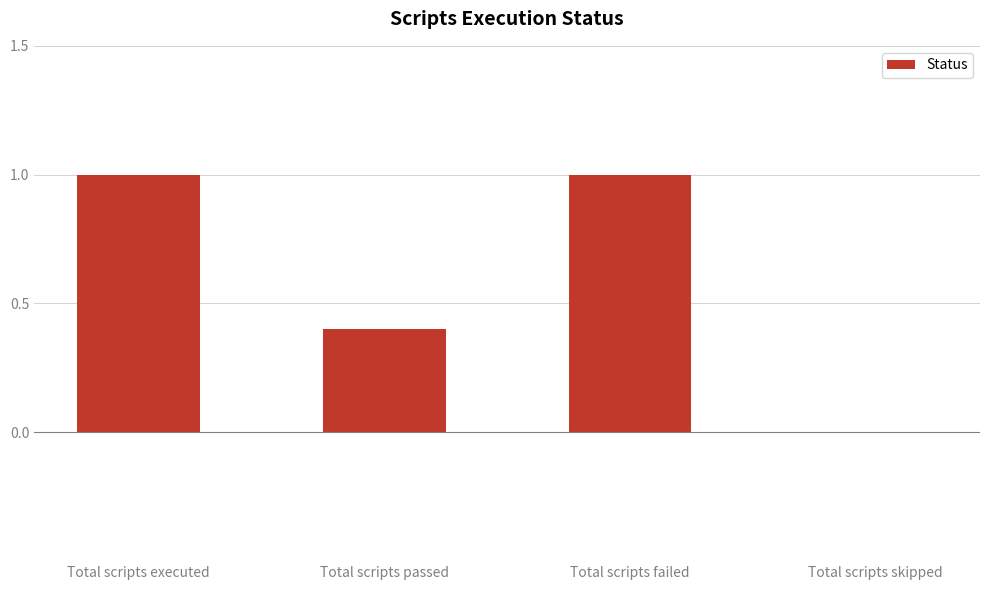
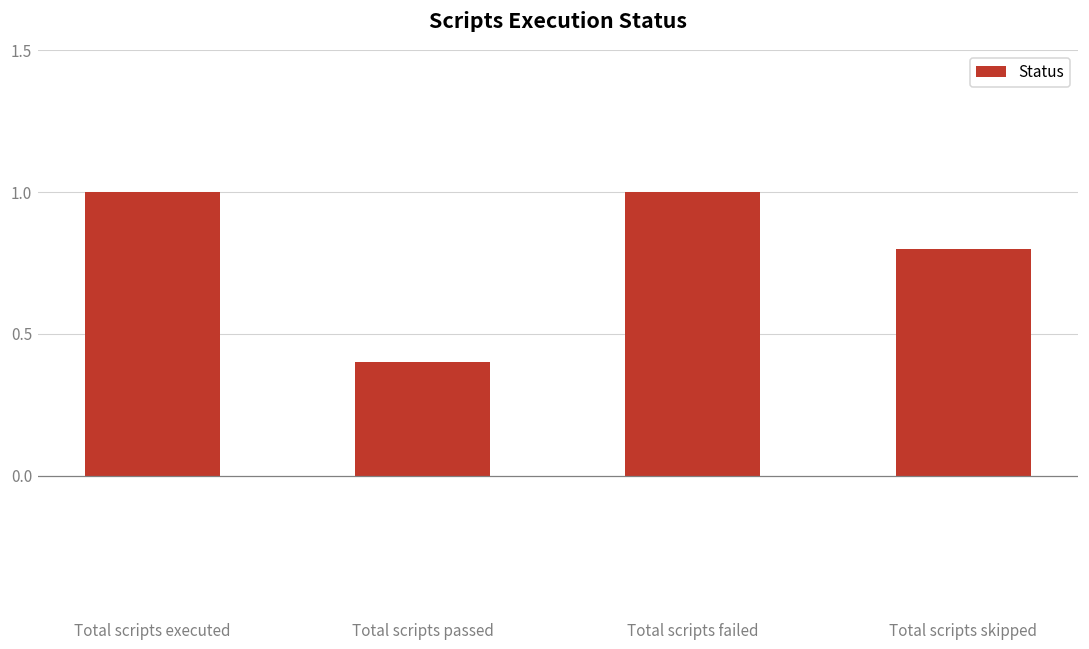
Total scripts skipped: 0.0 -> 0.8
